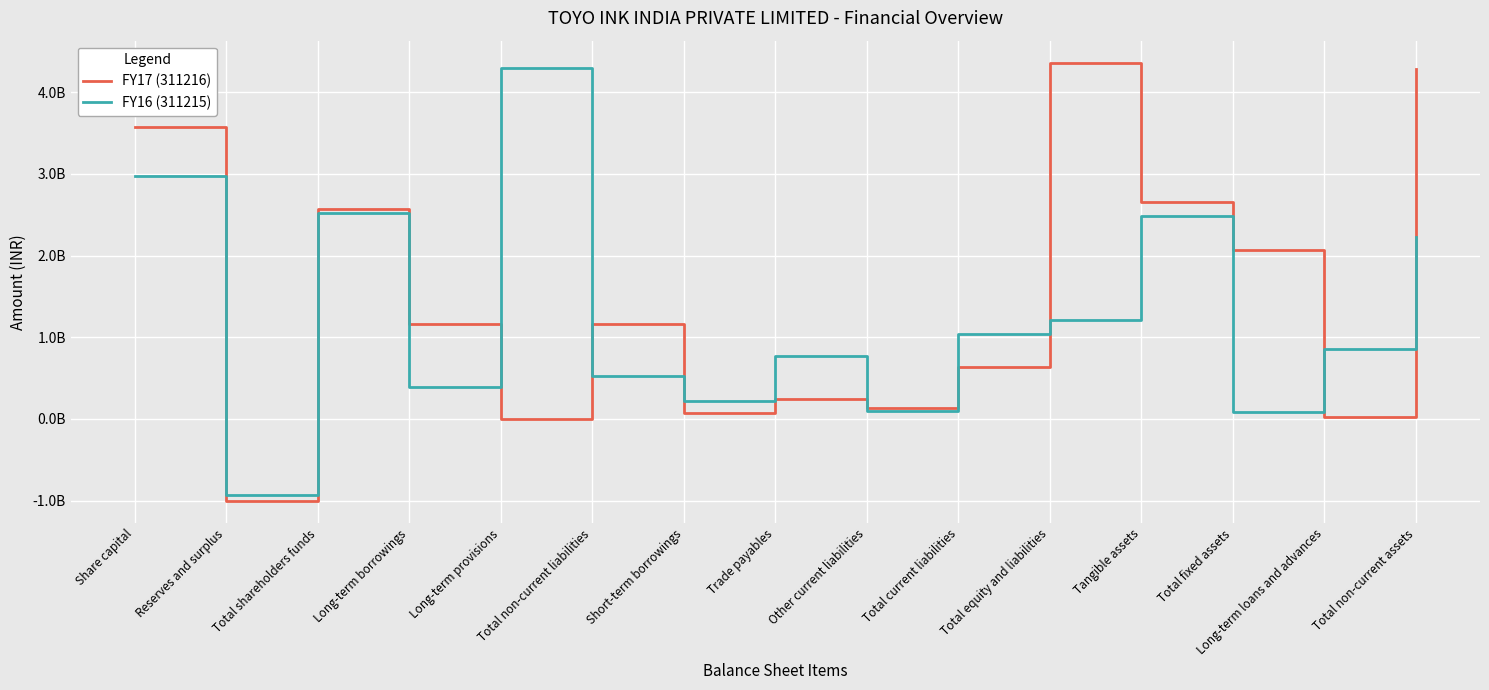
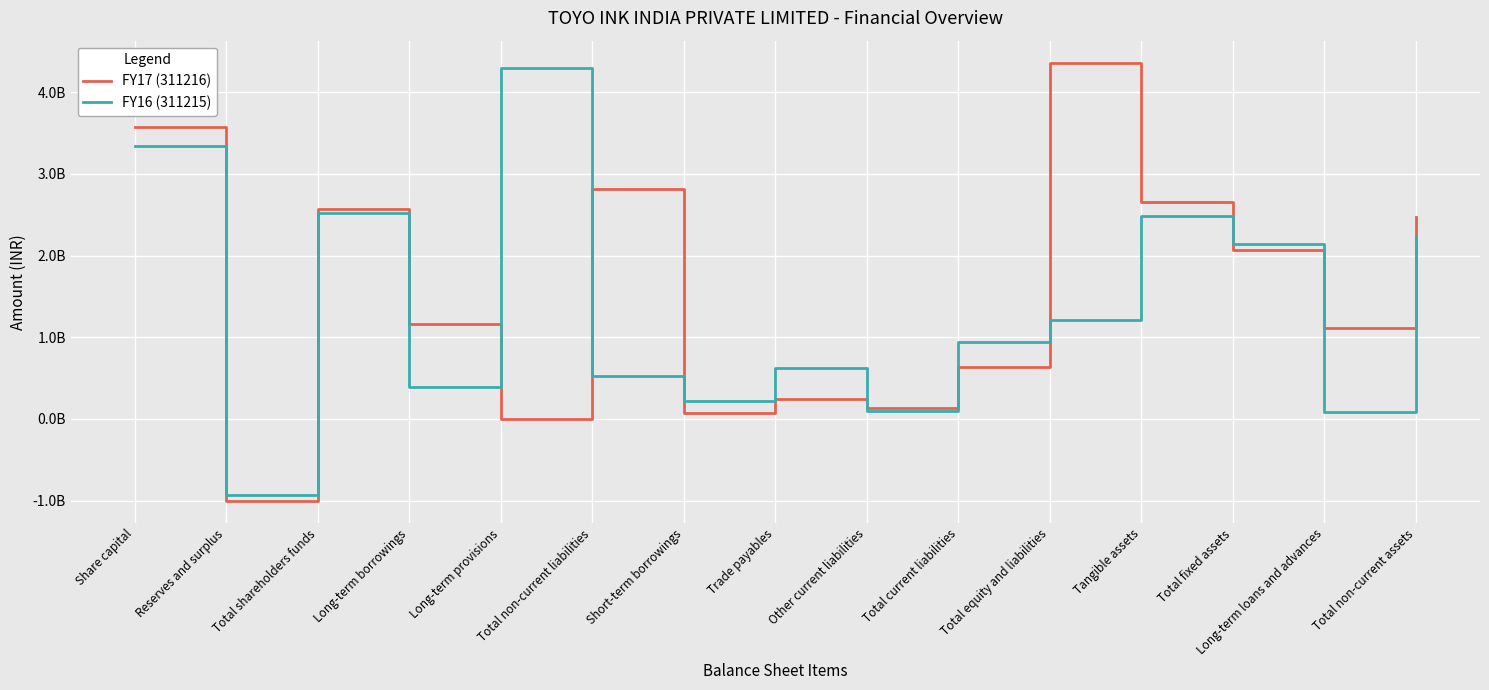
FY16 (311215), Share capital: 3000000000 -> 3300000000
FY17 (311216), Total non-current liabilities: 1200000000 -> 2800000000
FY16 (311215), Trade payables: 800000000 -> 600000000
FY16 (311215), Total current liabilities: 1000000000 -> 900000000
FY16 (311215), Total fixed assets: 100000000 -> 2100000000
FY17 (311216), Long-term loans and advances: 0 -> 1100000000
FY16 (311215), Long-term loans and advances: 900000000 -> 100000000
FY17 (311216), Total non-current assets: 4300000000 -> 2500000000
